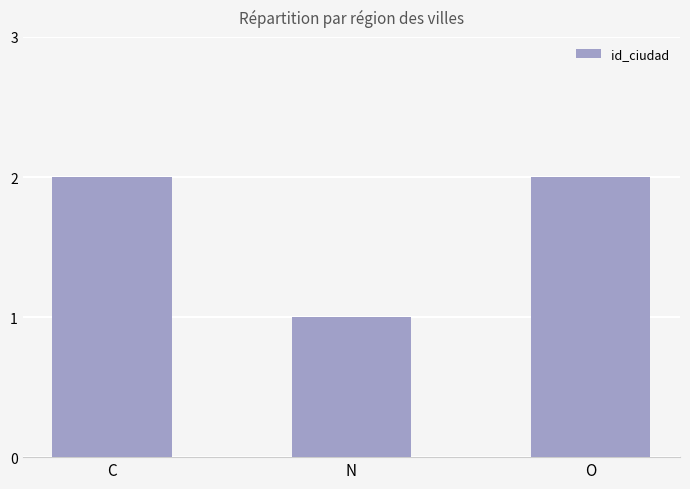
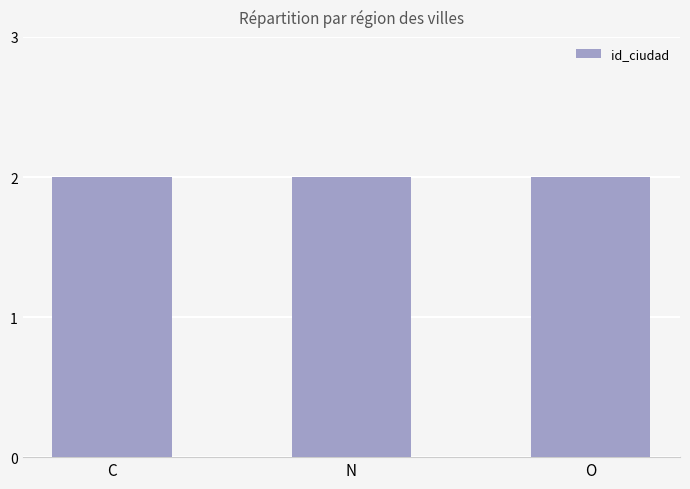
N: 1 -> 2
